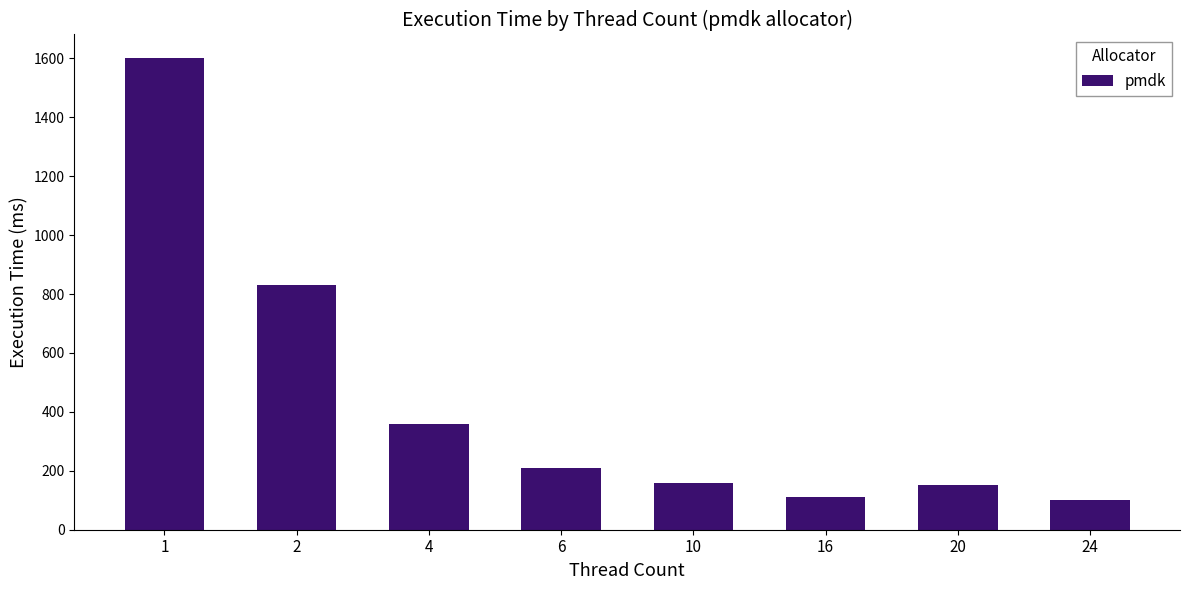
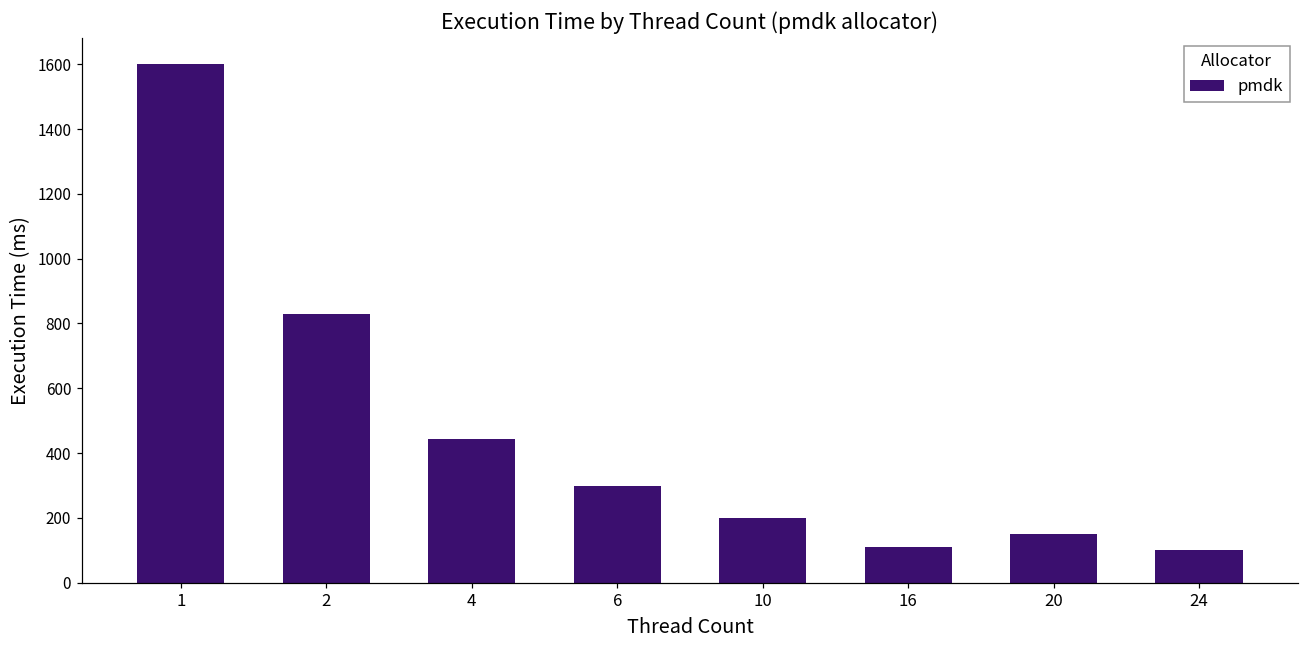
4: 360 -> 440
6: 210 -> 300
10: 160 -> 200
